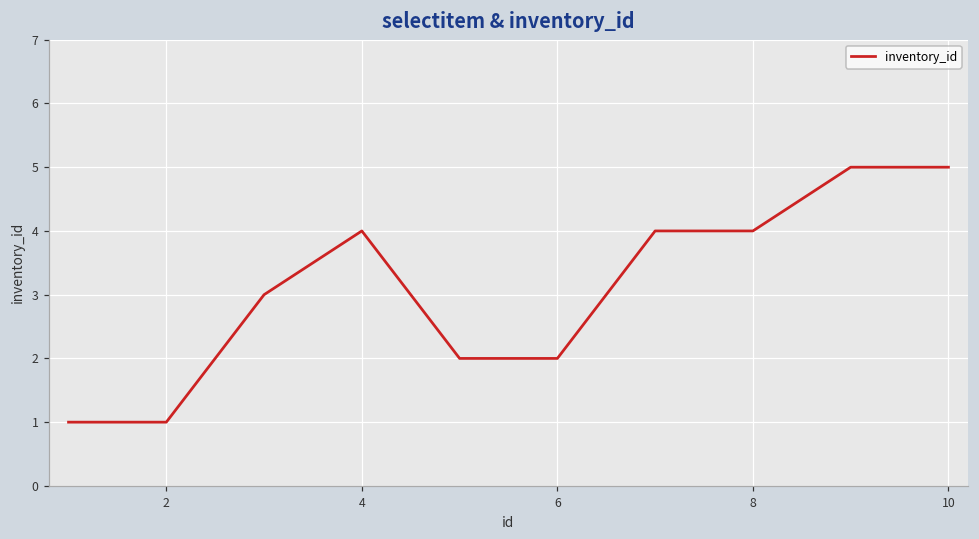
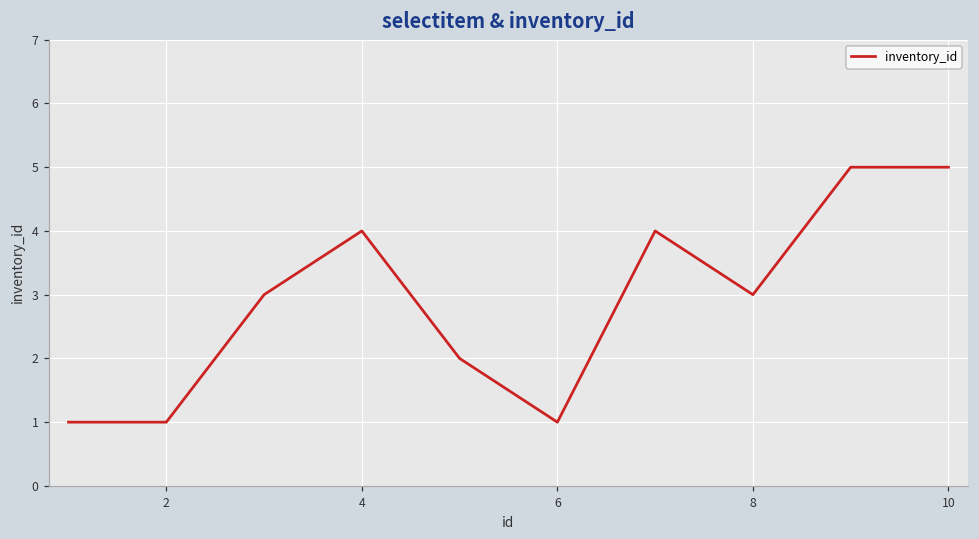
6: 2 -> 1
8: 4 -> 3
